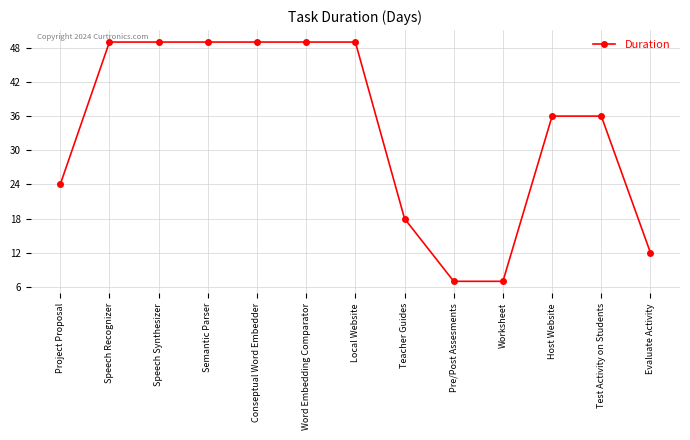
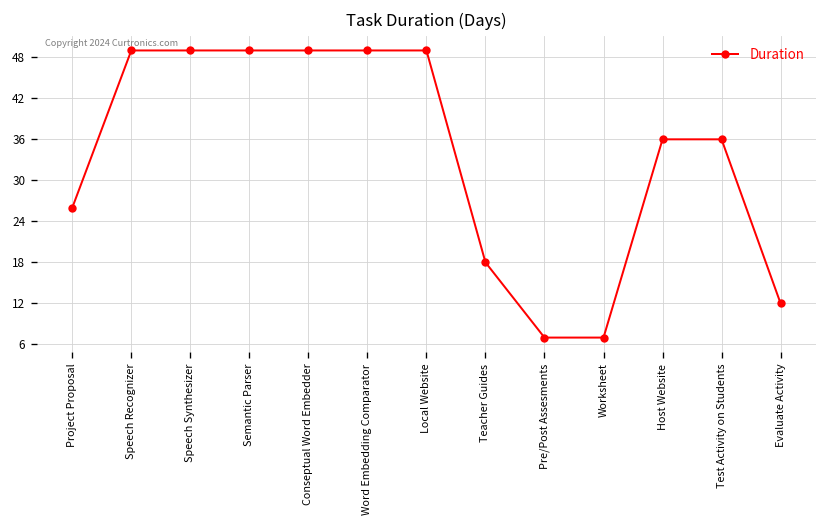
Project Proposal: 24 -> 26
